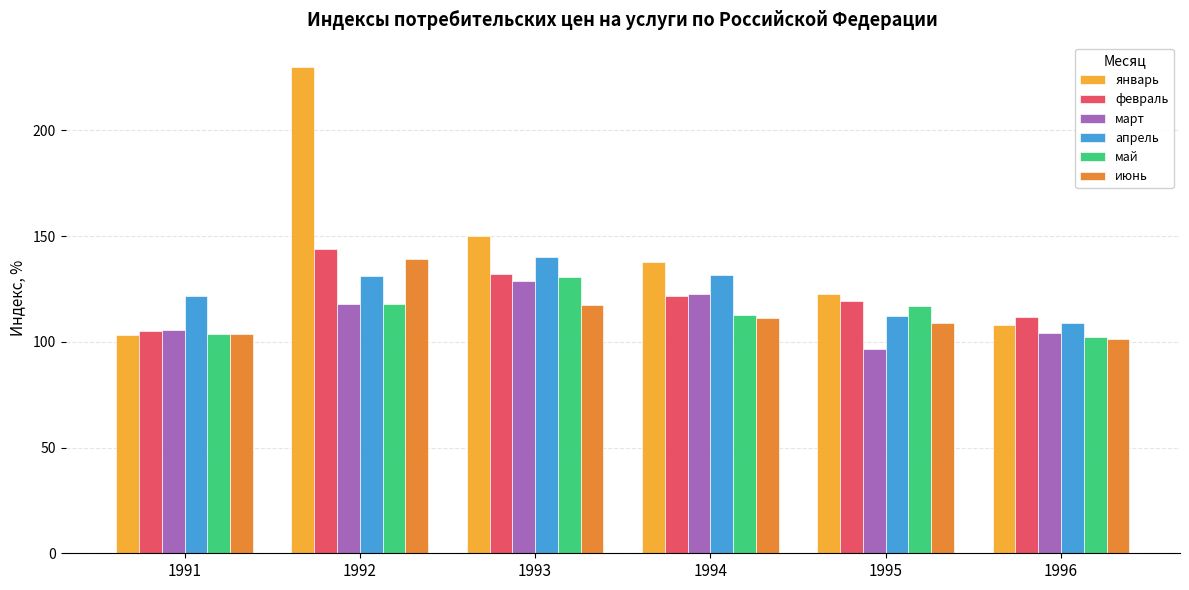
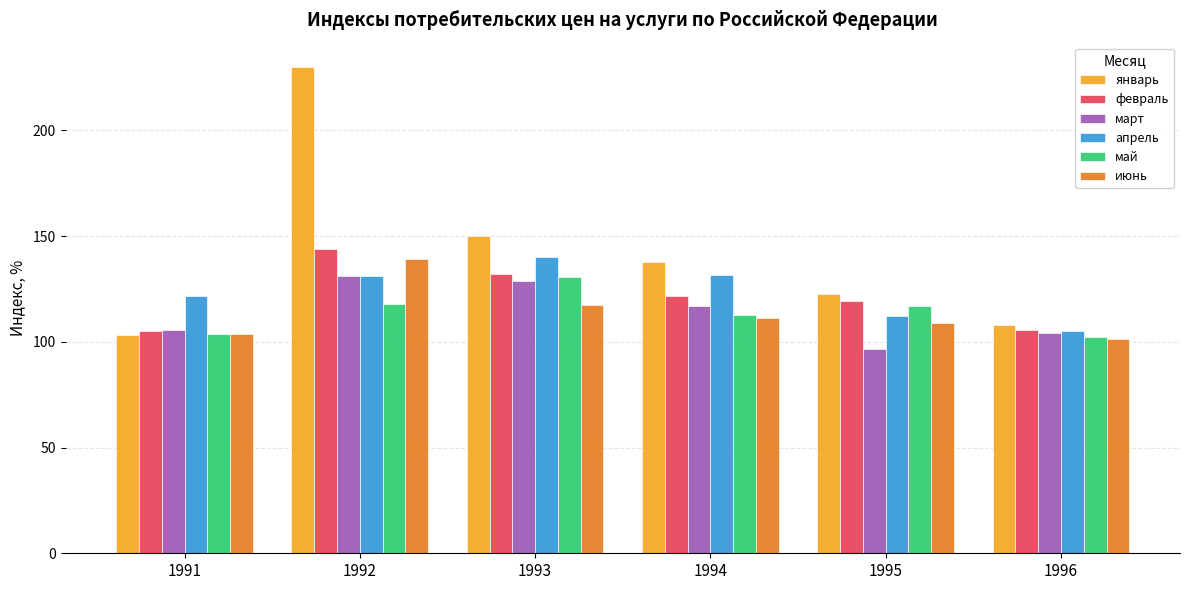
март, 1992: 118 -> 131
март, 1994: 123 -> 117
февраль, 1996: 112 -> 106
апрель, 1996: 109 -> 105
